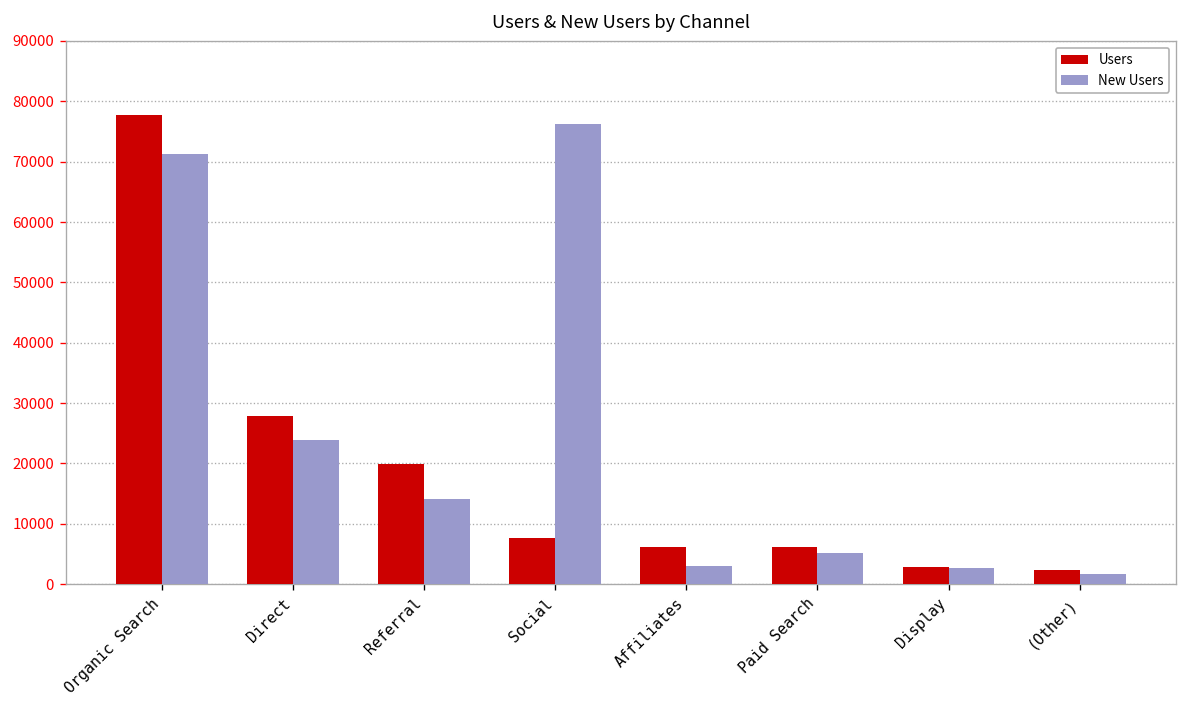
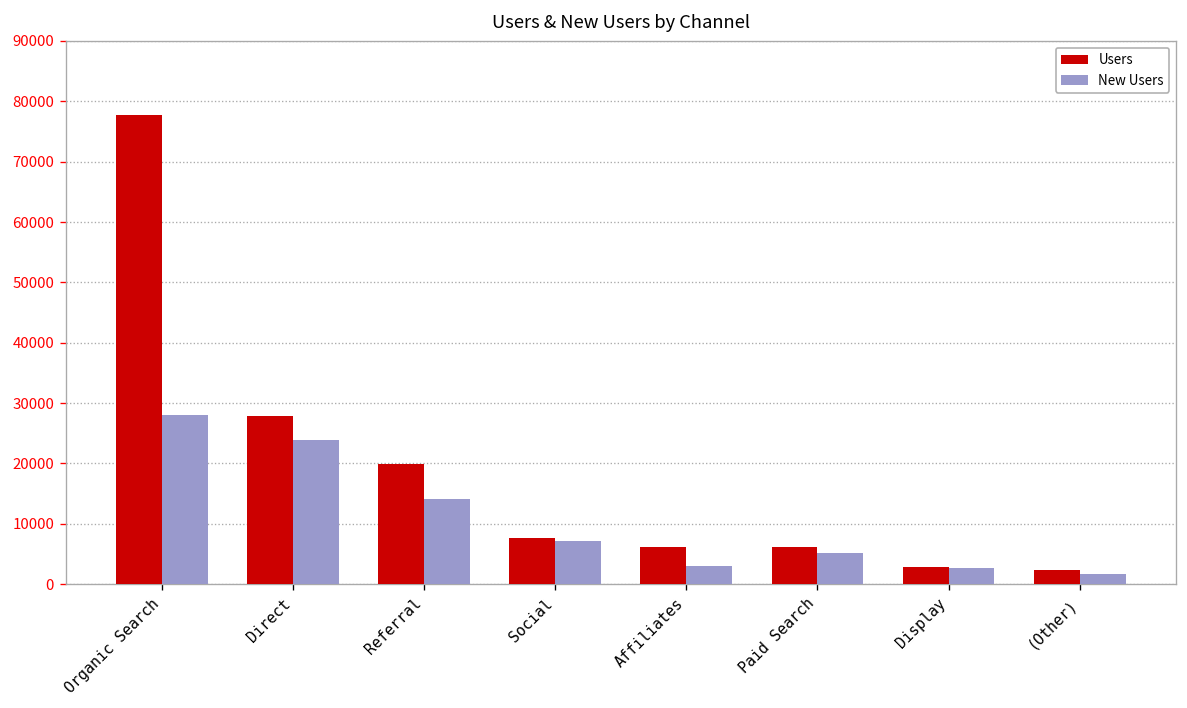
New Users, Organic Search: 71000 -> 28000
New Users, Social: 76000 -> 7000
